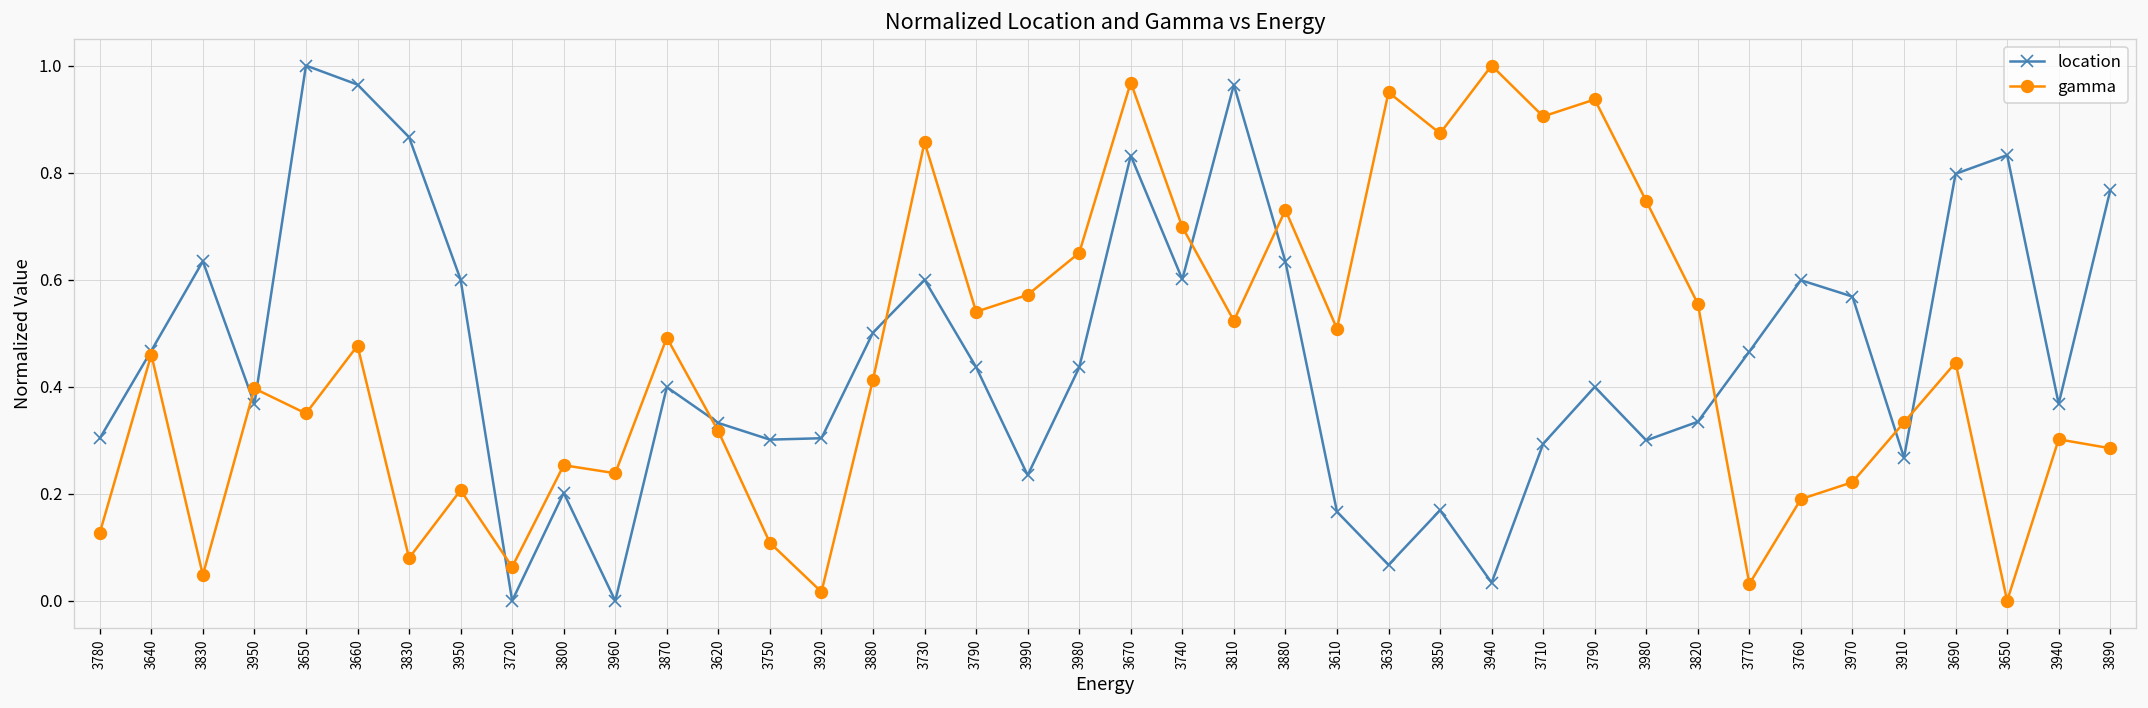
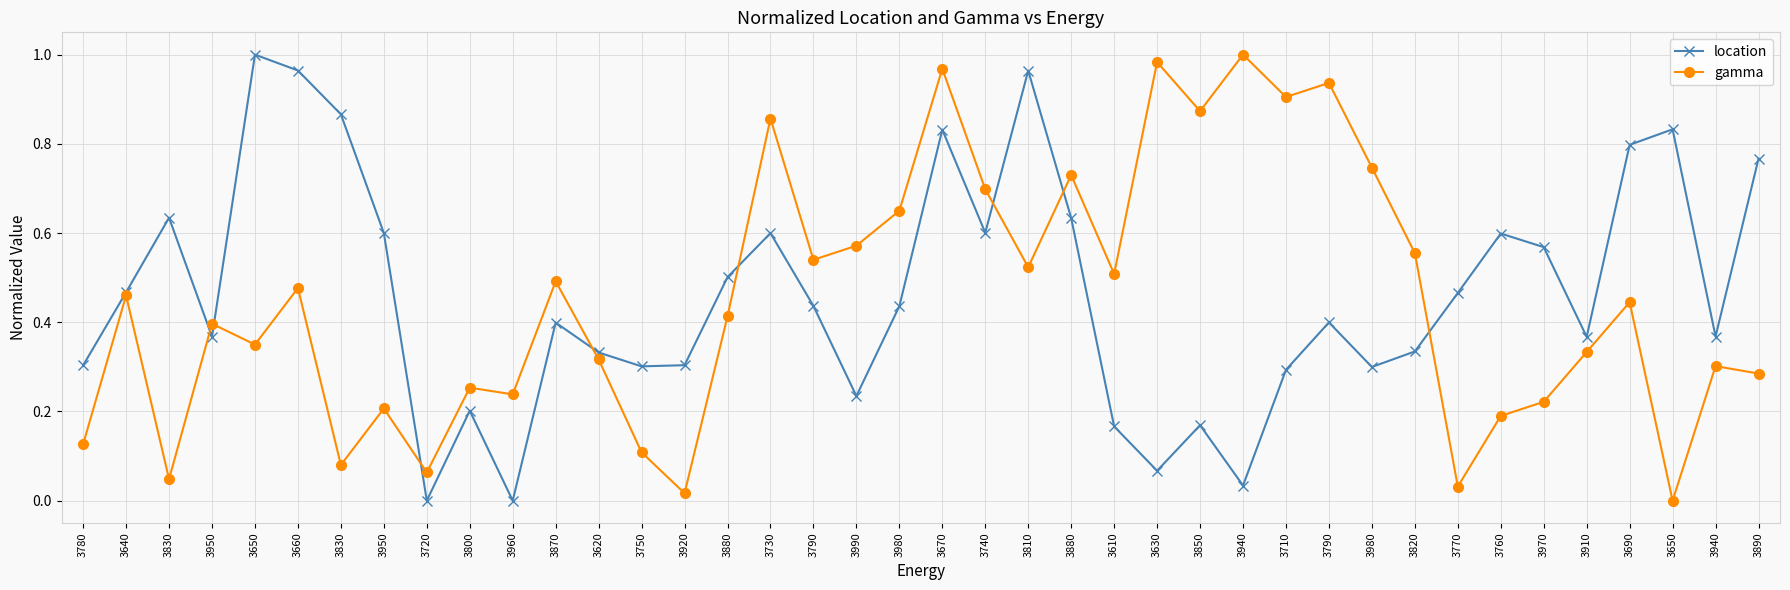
gamma, 3630: 0.95 -> 0.98
location, 3910: 0.27 -> 0.37
